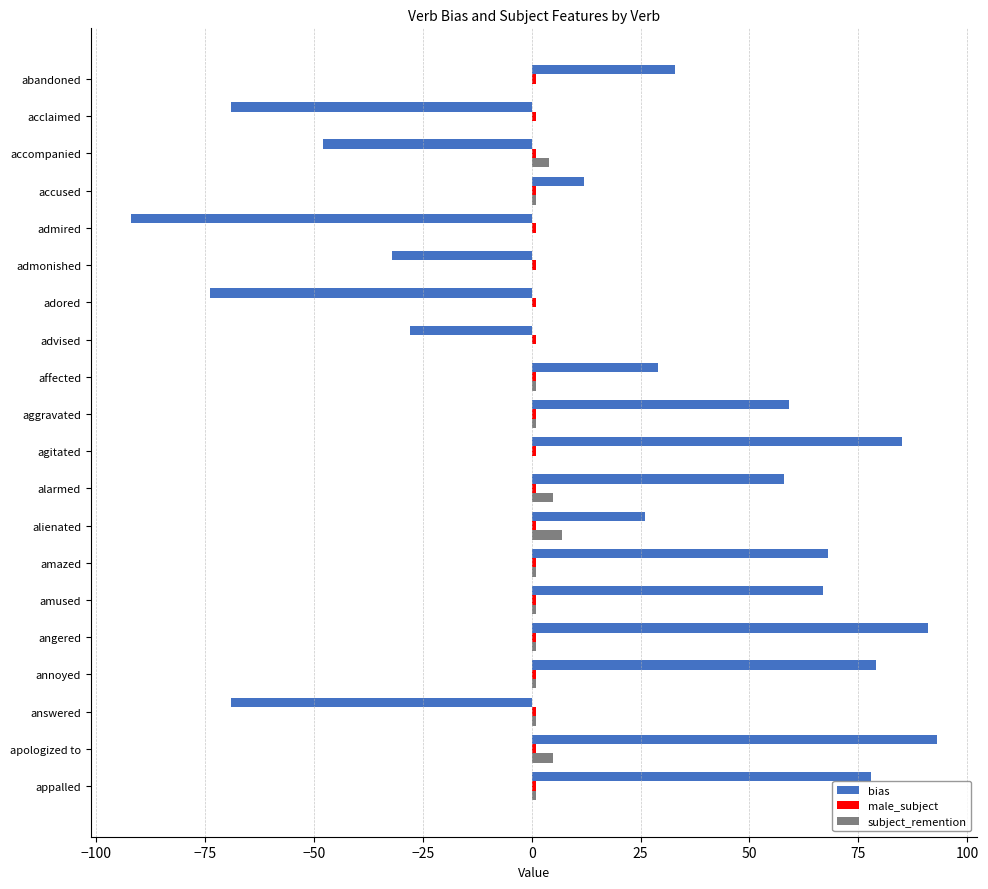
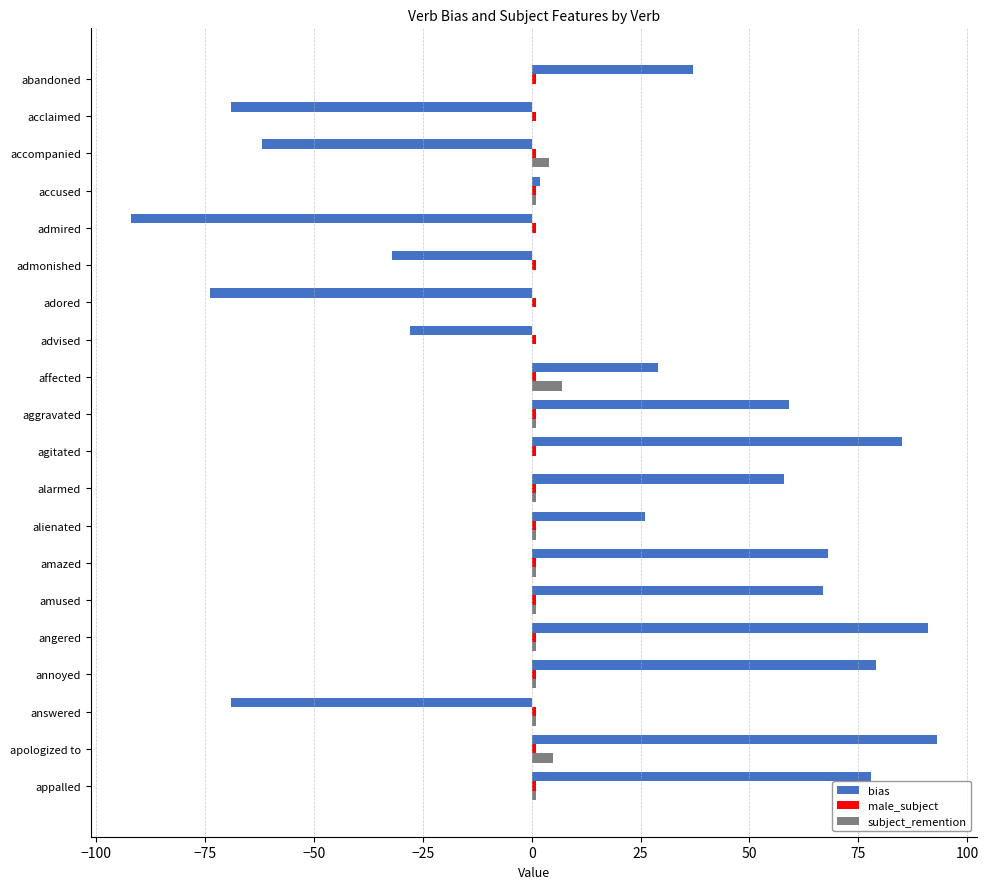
bias, abandoned: 33 -> 37
bias, accompanied: -48 -> -62
bias, accused: 12 -> 2
subject_remention, affected: 1 -> 7
subject_remention, alarmed: 5 -> 1
subject_remention, alienated: 7 -> 1
